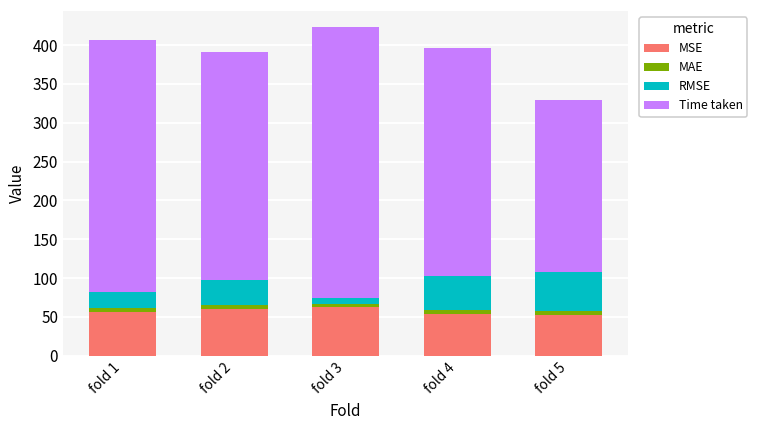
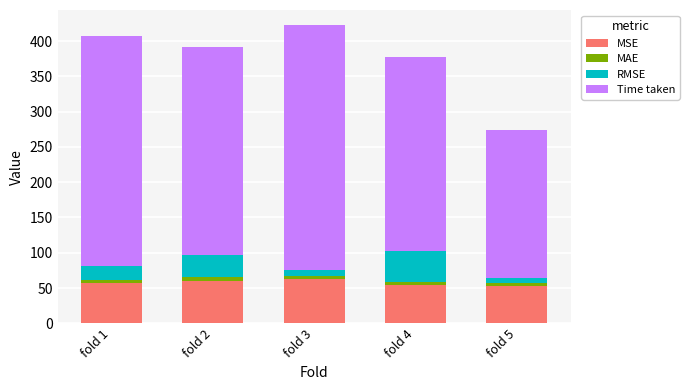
Time taken, fold 4: 290 -> 270
RMSE, fold 5: 50 -> 10
Time taken, fold 5: 220 -> 210
